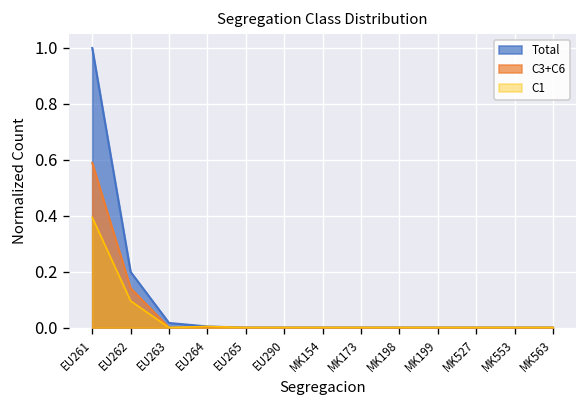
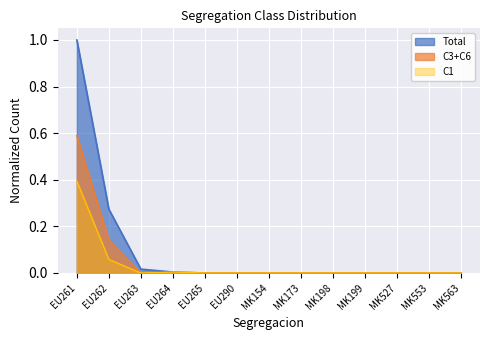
Total, EU262: 0.20 -> 0.27
C1, EU262: 0.10 -> 0.06
